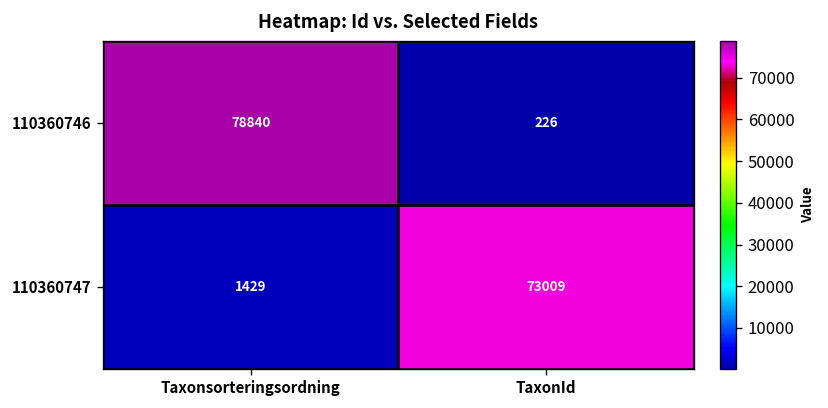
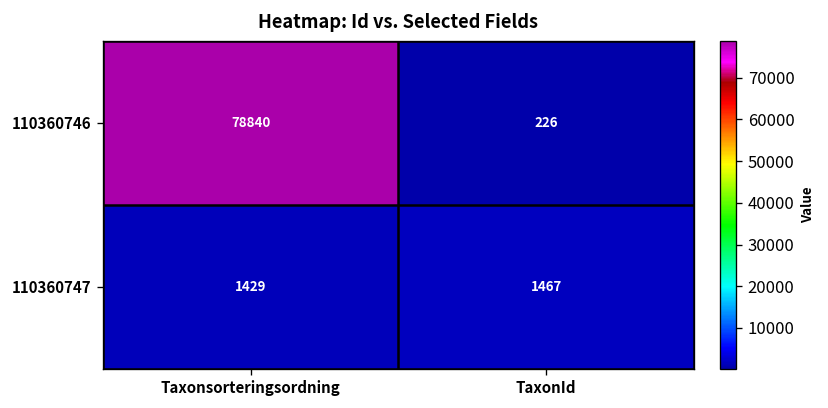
110360747, TaxonId: 73009 -> 1467
